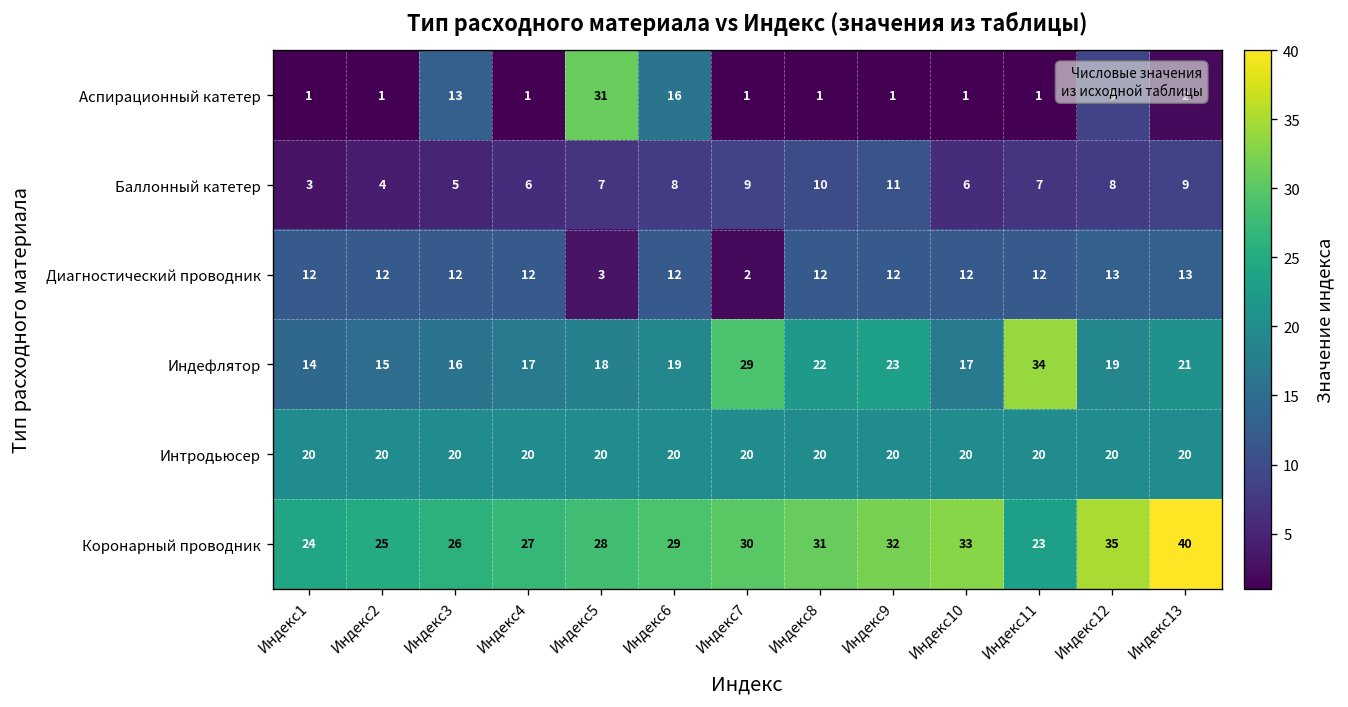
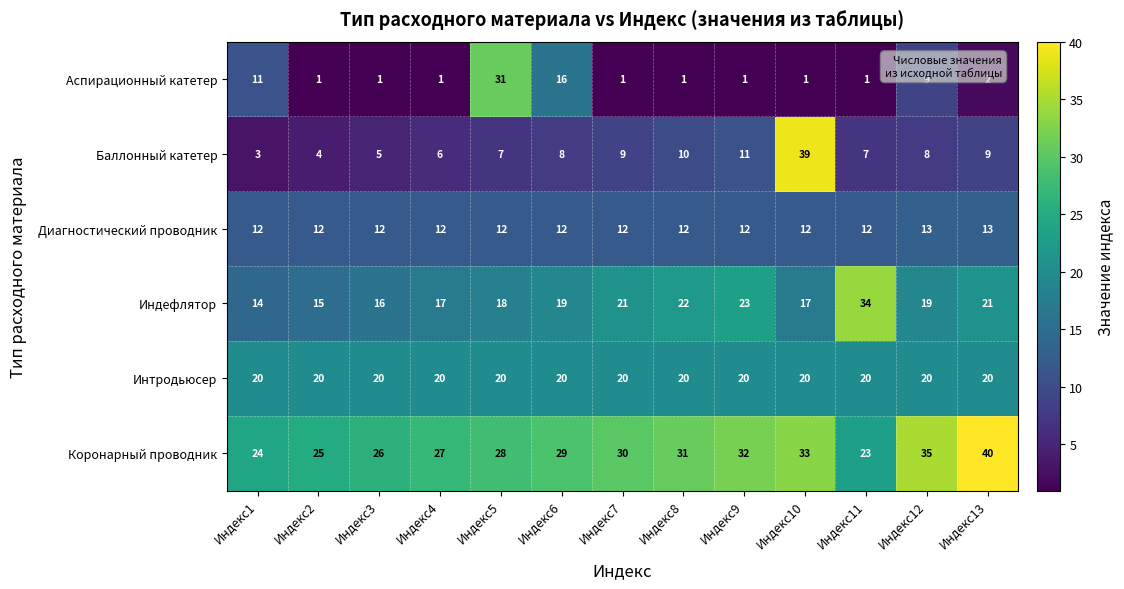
Аспирационный катетер, Индекс1: 1 -> 11
Аспирационный катетер, Индекс3: 13 -> 1
Баллонный катетер, Индекс10: 6 -> 39
Диагностический проводник, Индекс5: 3 -> 12
Диагностический проводник, Индекс7: 2 -> 12
Индефлятор, Индекс7: 29 -> 21
